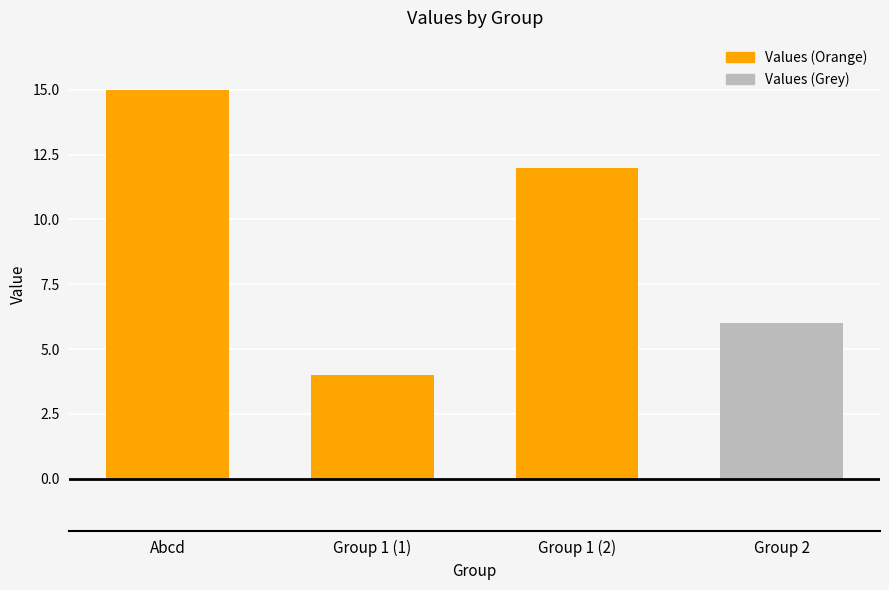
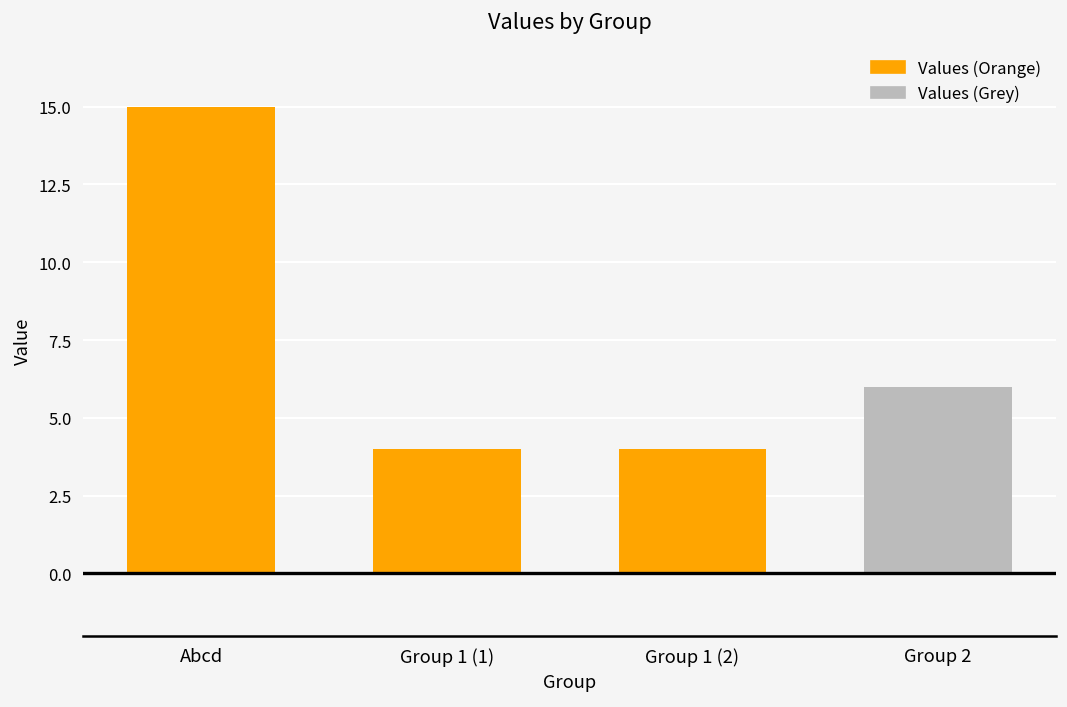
Group 1 (2): 12 -> 4
